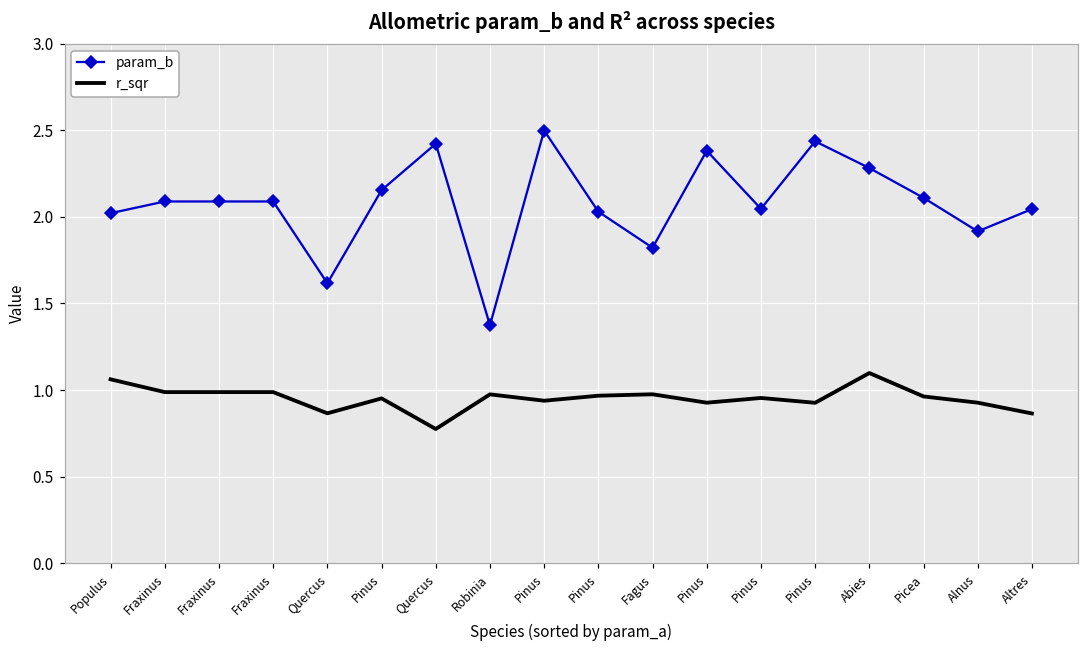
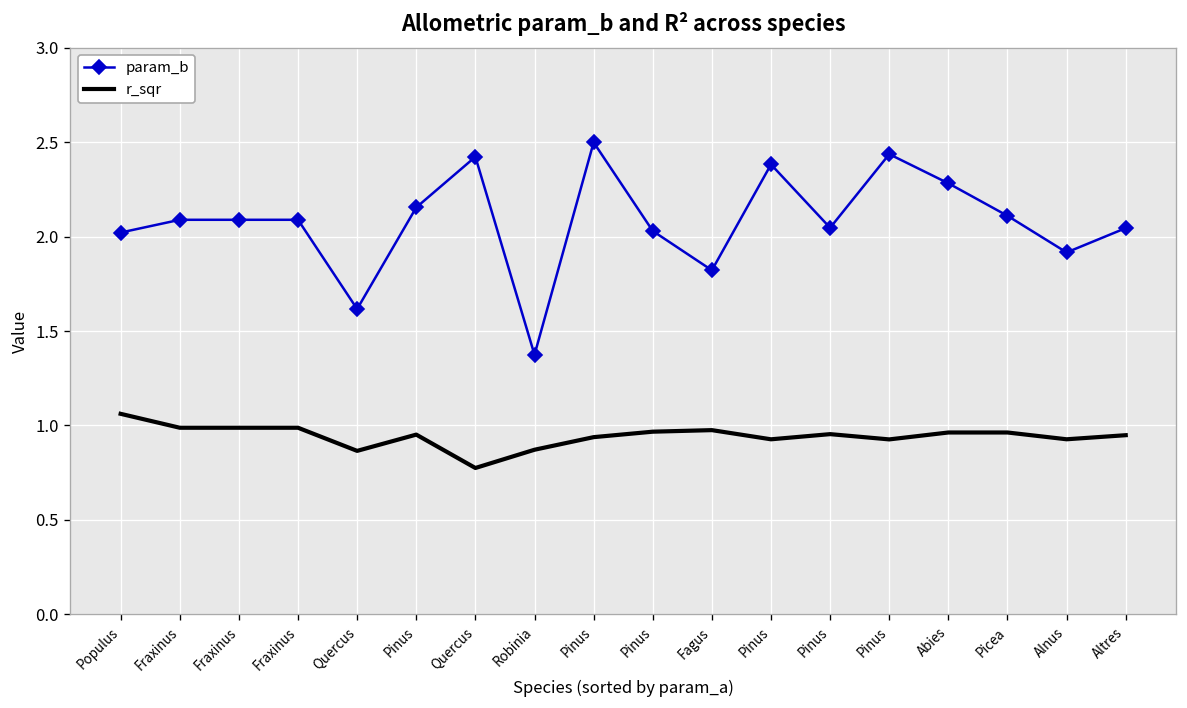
r_sqr, Robinia: 0.97 -> 0.87
r_sqr, Abies: 1.10 -> 0.96
r_sqr, Altres: 0.86 -> 0.95
